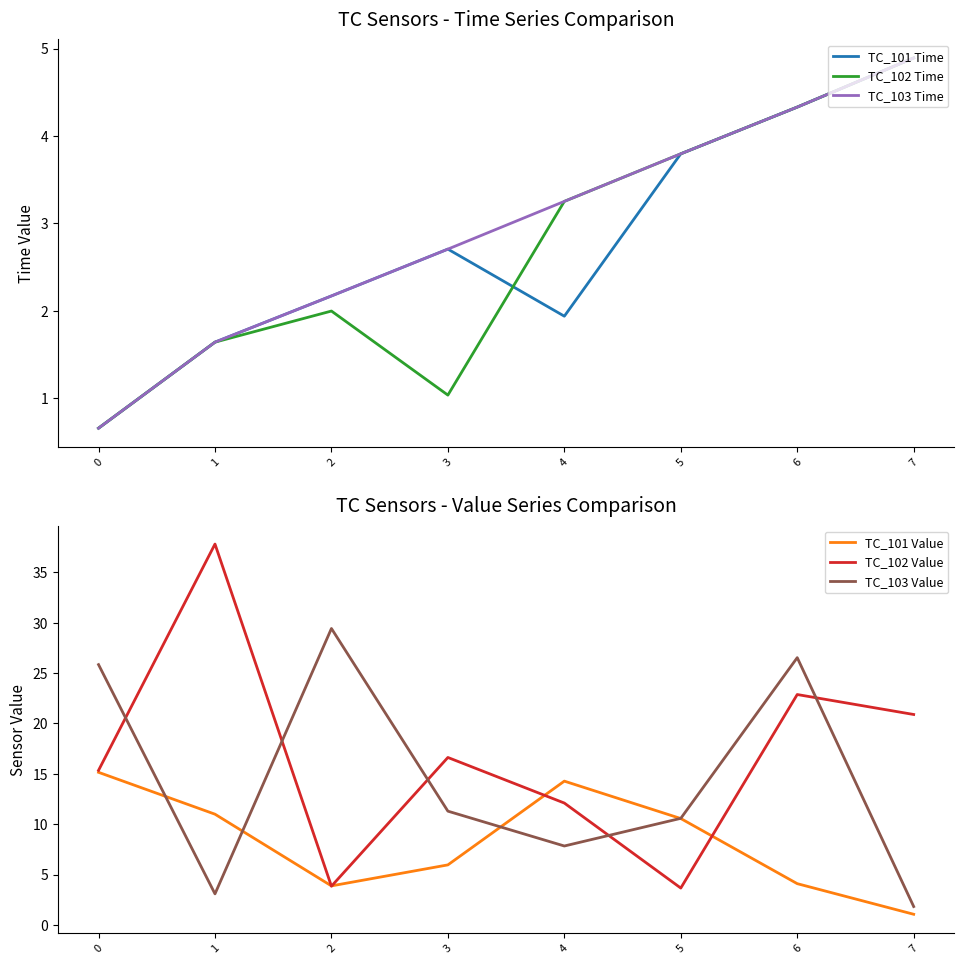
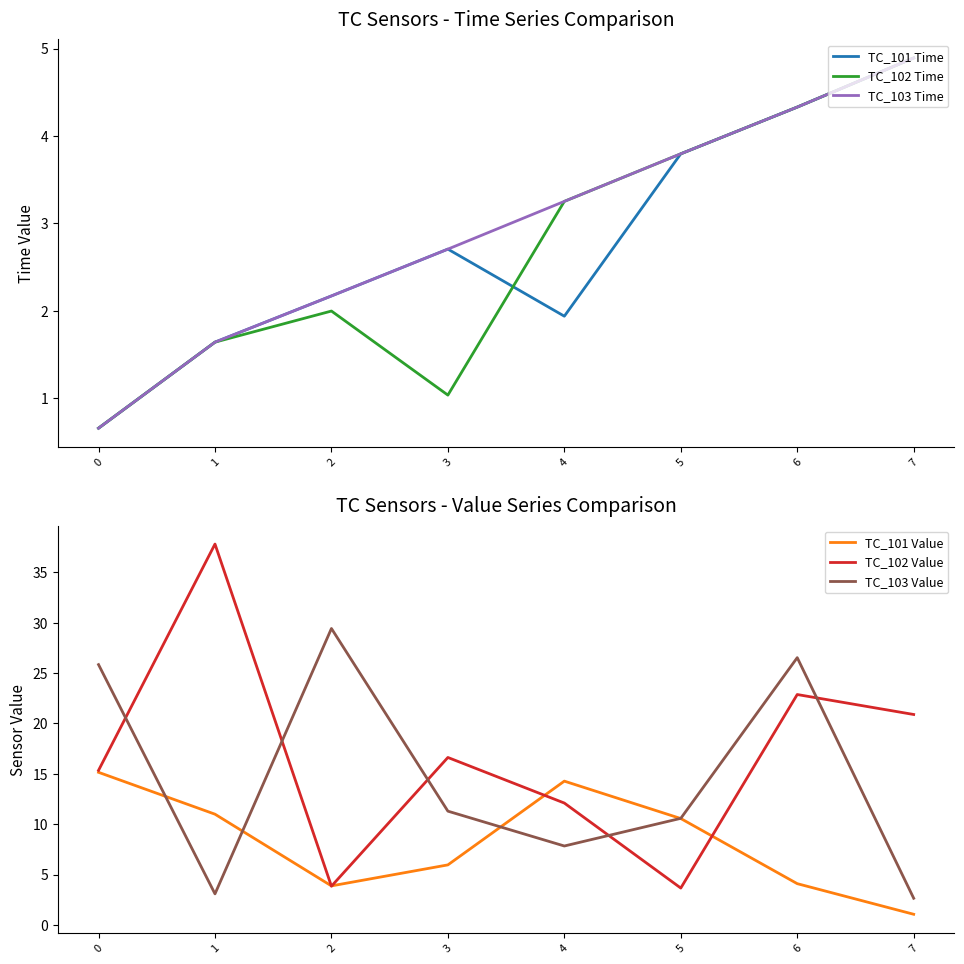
TC Sensors - Value Series Comparison, TC_103 Value, 7: 1.8 -> 2.6
